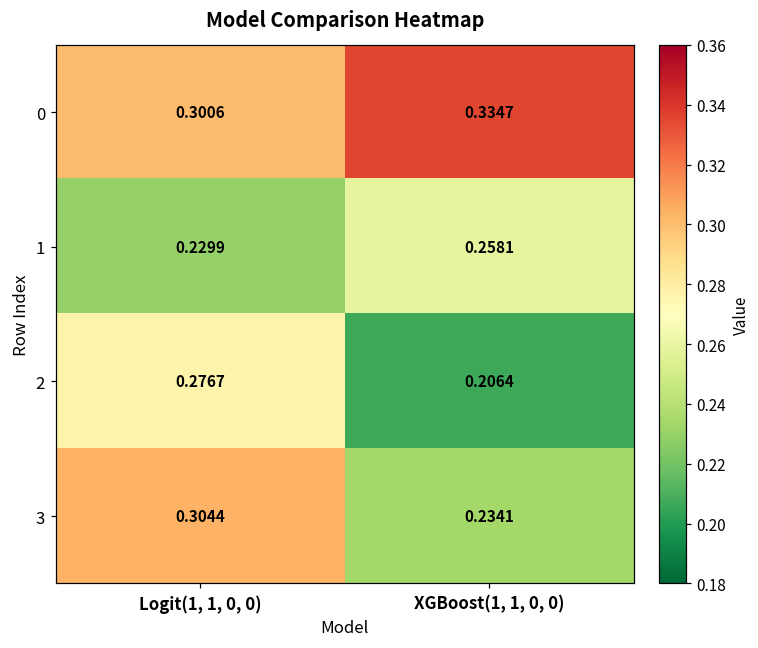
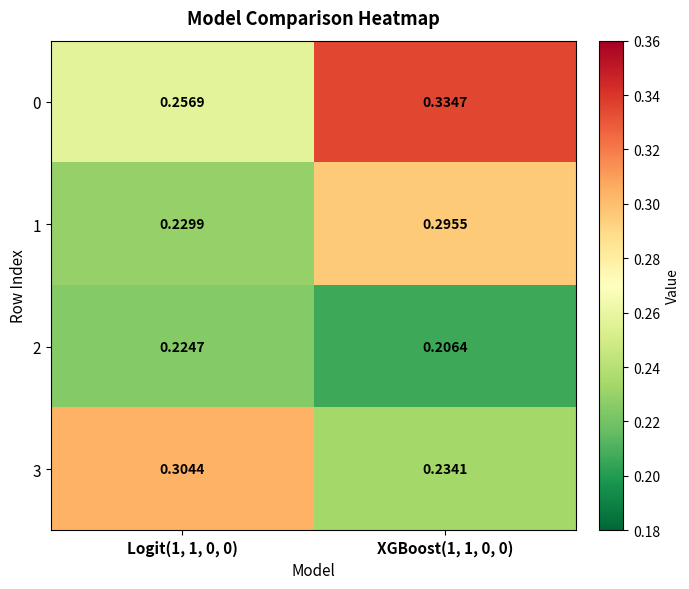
0, Logit(1, 1, 0, 0): 0.3006 -> 0.2569
1, XGBoost(1, 1, 0, 0): 0.2581 -> 0.2955
2, Logit(1, 1, 0, 0): 0.2767 -> 0.2247
